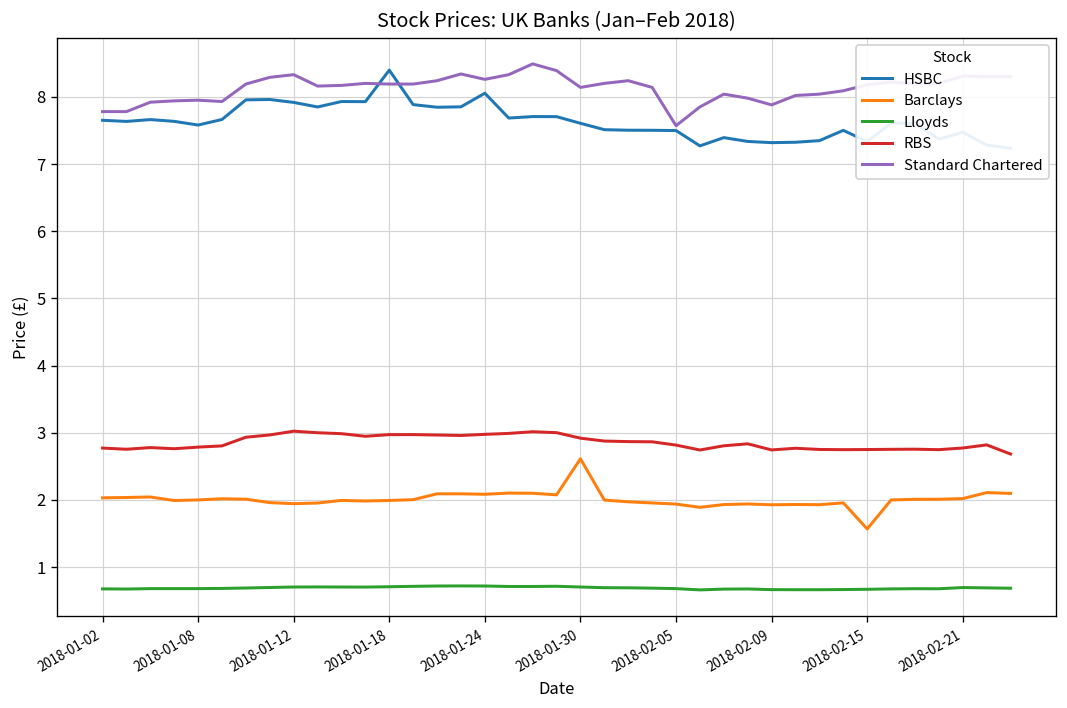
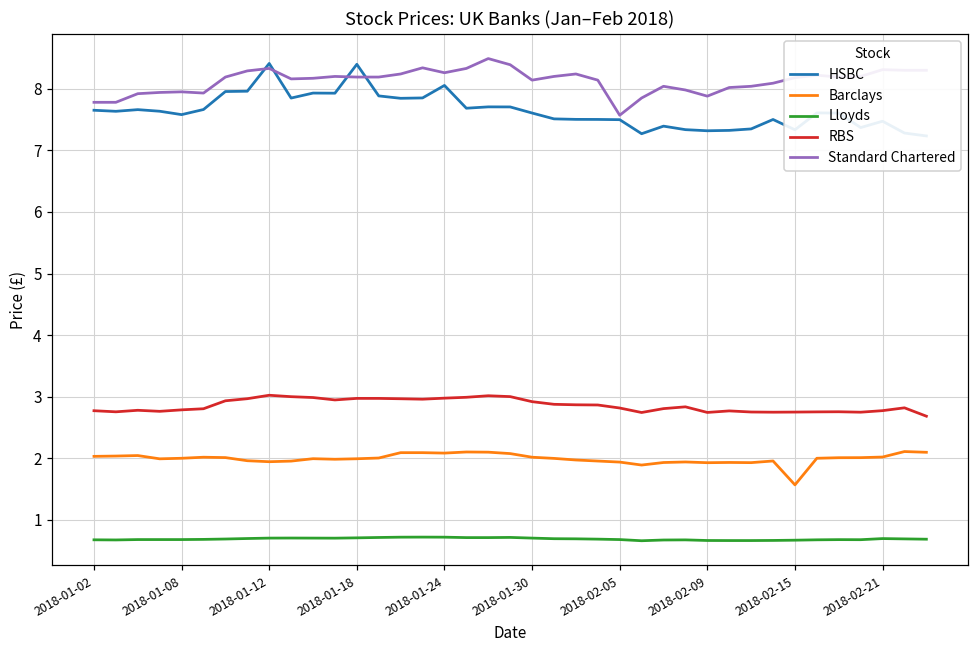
HSBC, 2018-01-12: 7.9 -> 8.4
Barclays, 2018-01-30: 2.6 -> 2.0
